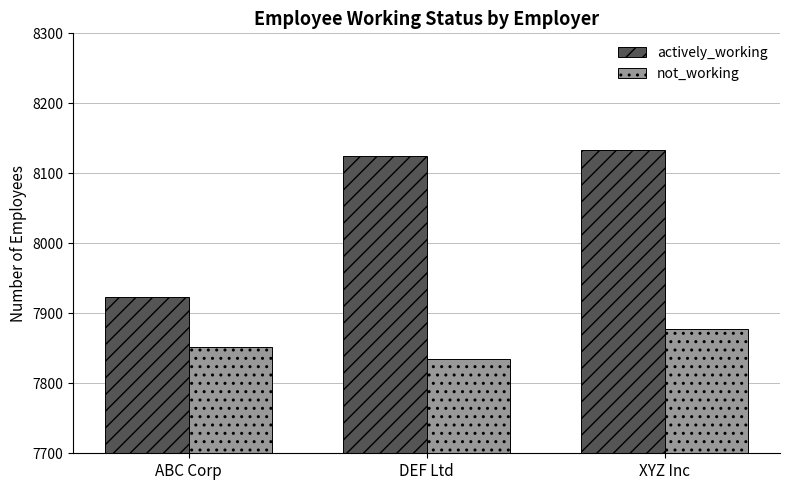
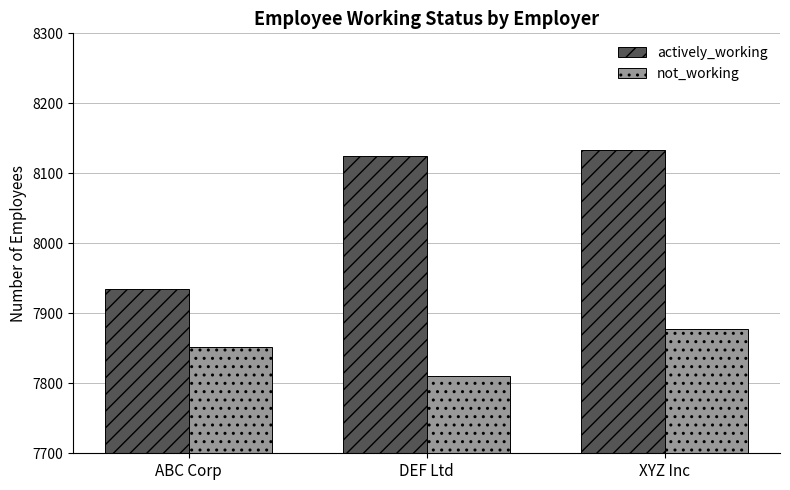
actively_working, ABC Corp: 7920 -> 7940
not_working, DEF Ltd: 7840 -> 7810
